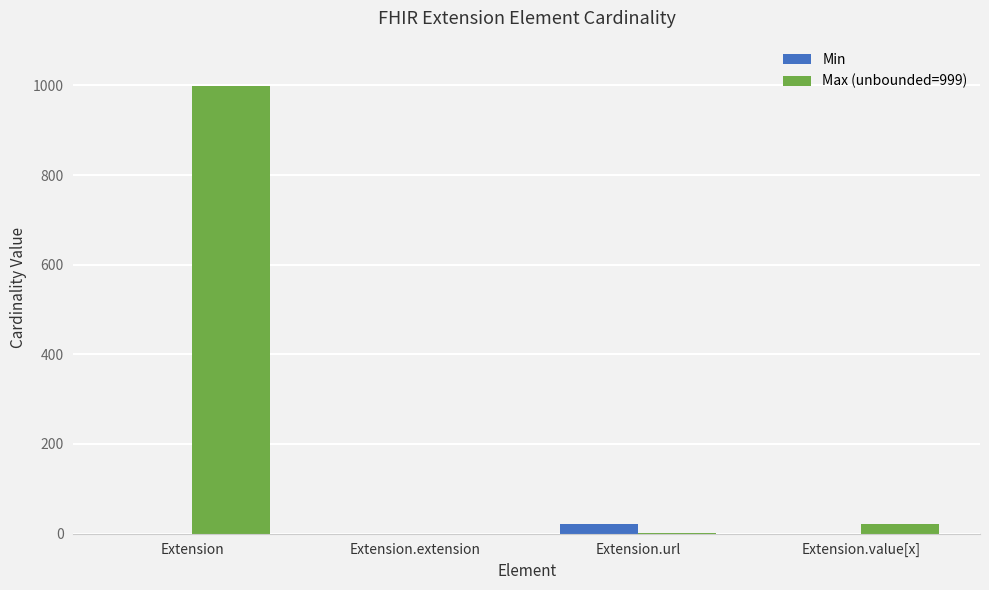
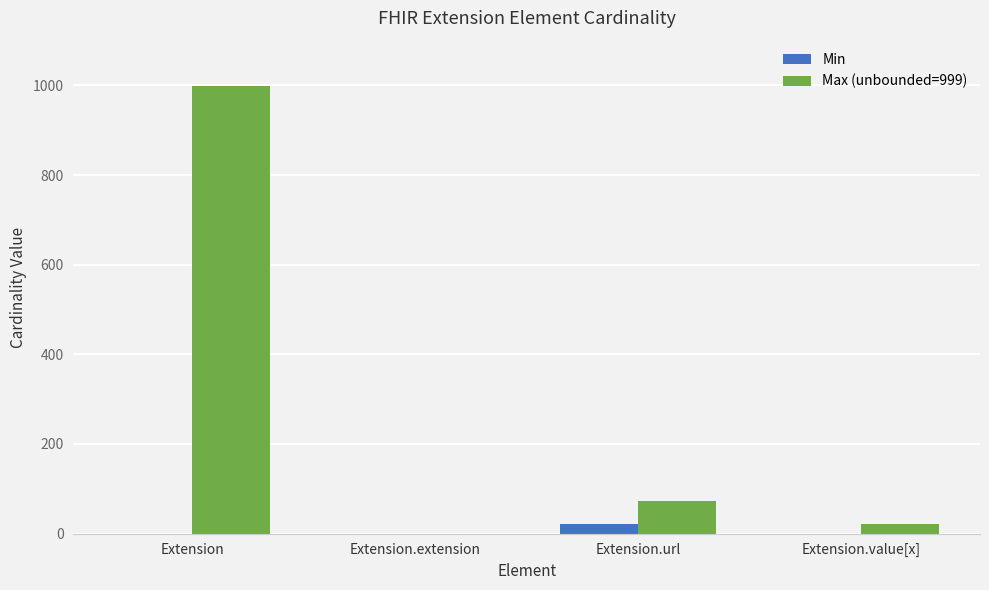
Max (unbounded=999), Extension.url: 0 -> 70
